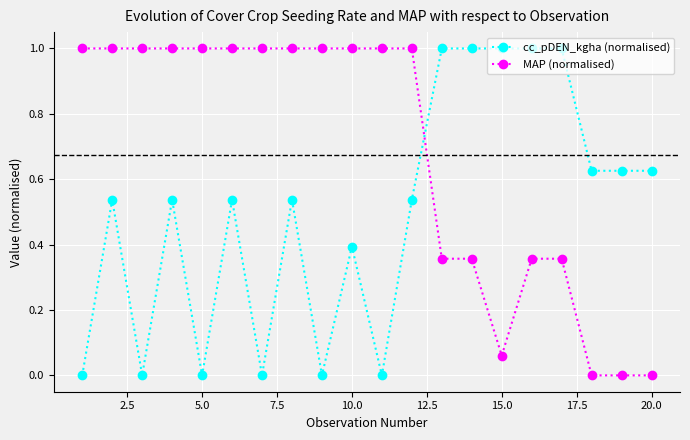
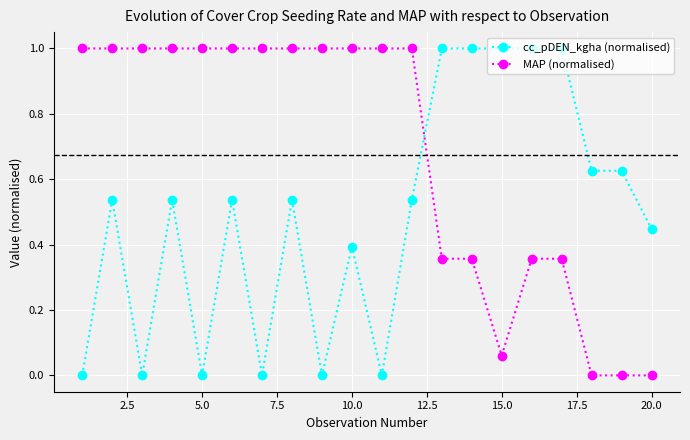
cc_pDEN_kgha (normalised), 20.0: 0.63 -> 0.45
